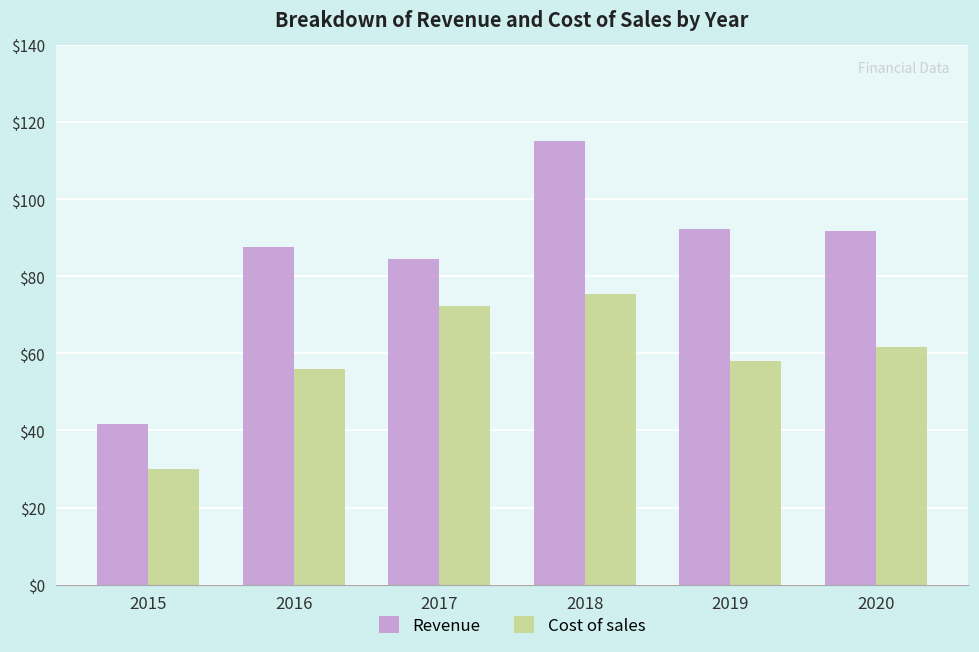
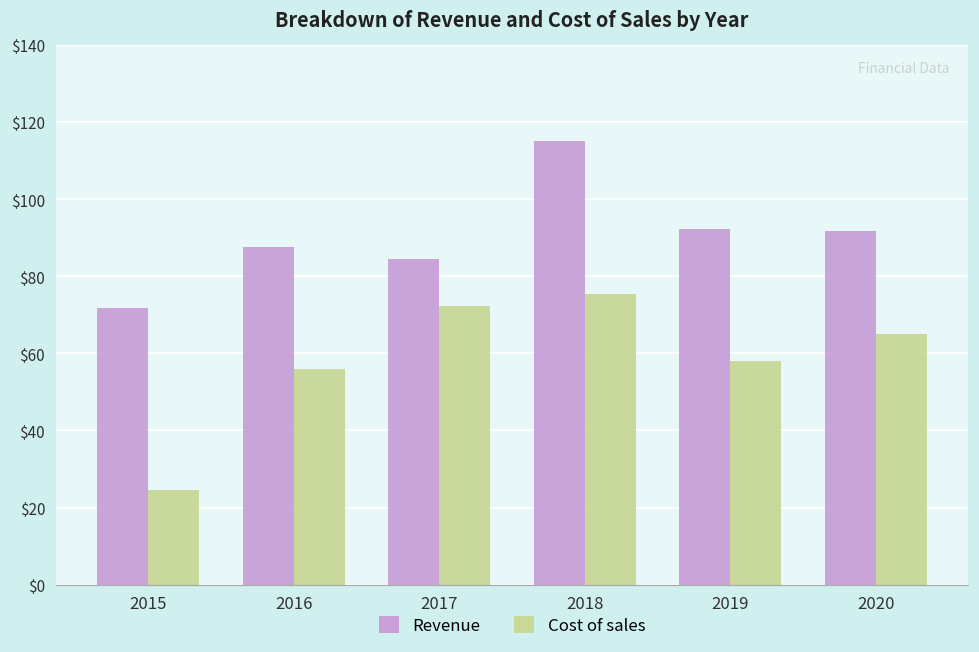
Revenue, 2015: $42 -> $72
Cost of sales, 2015: $30 -> $25
Cost of sales, 2020: $62 -> $65
